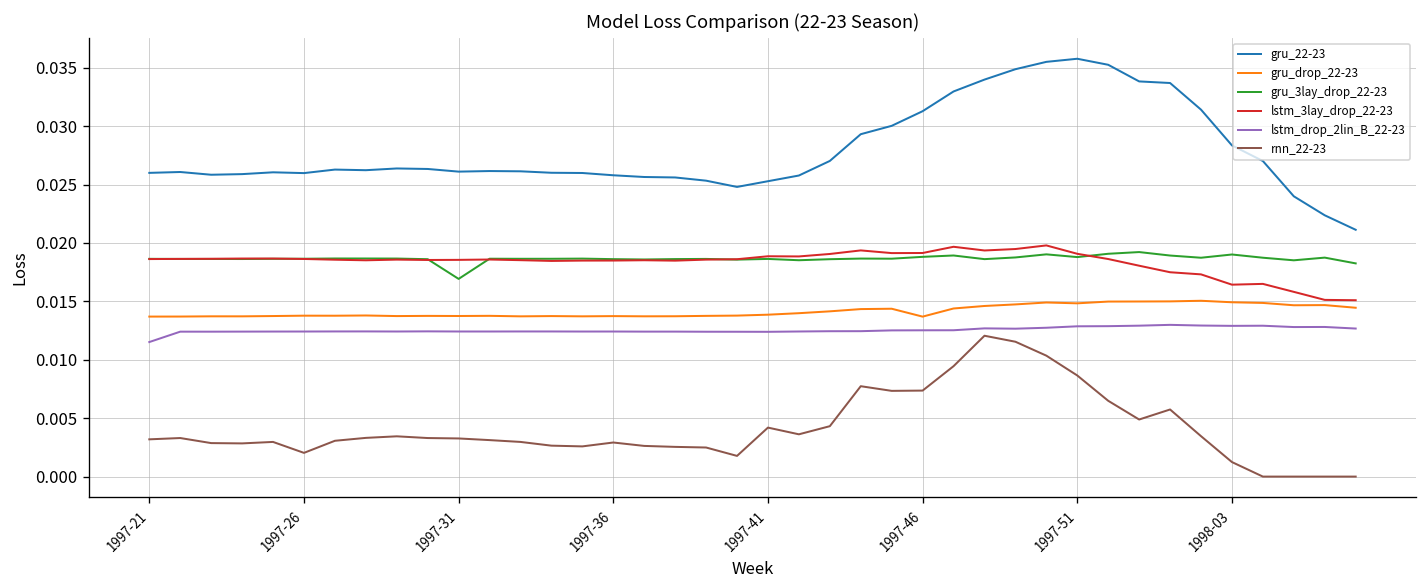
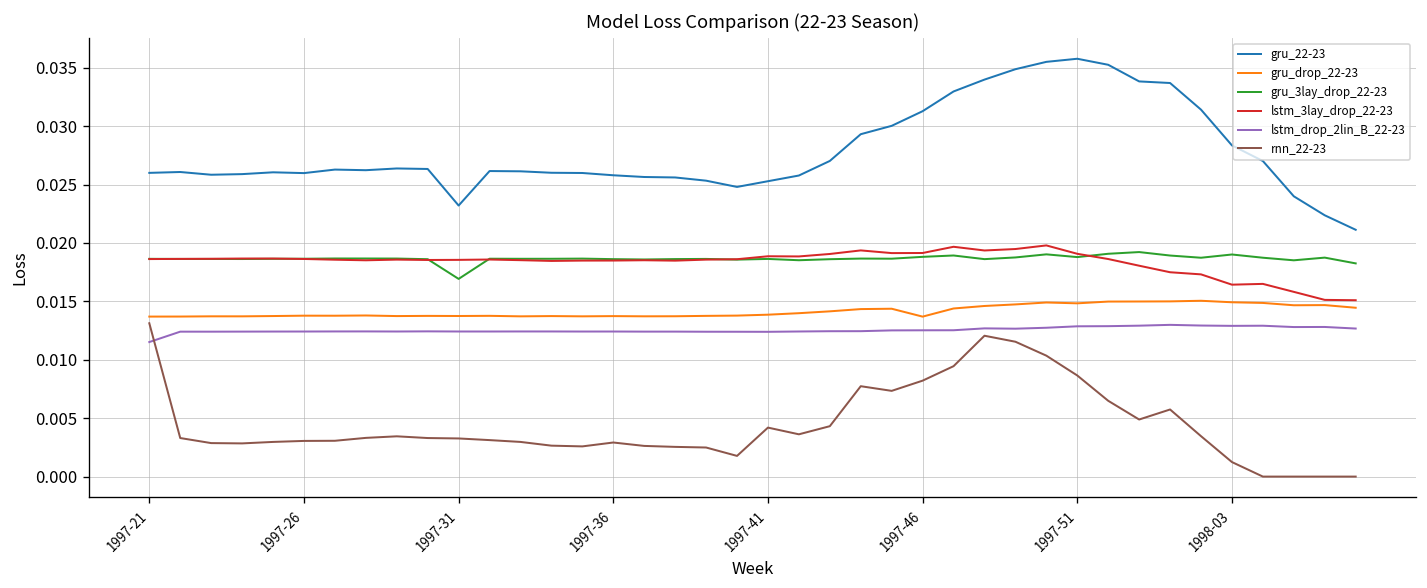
rnn_22-23, 1997-21: 0.003 -> 0.013
rnn_22-23, 1997-26: 0.002 -> 0.003
gru_22-23, 1997-31: 0.026 -> 0.023
rnn_22-23, 1997-46: 0.007 -> 0.008
